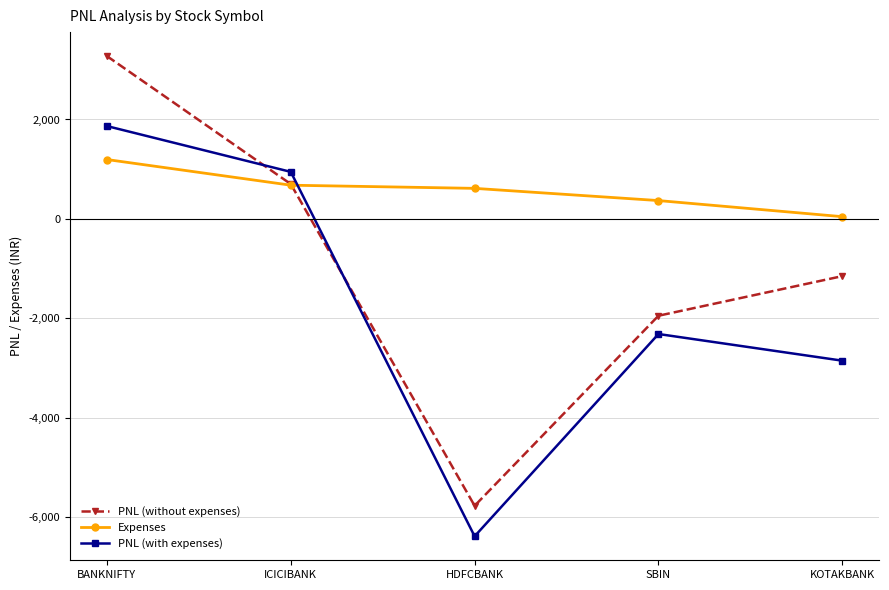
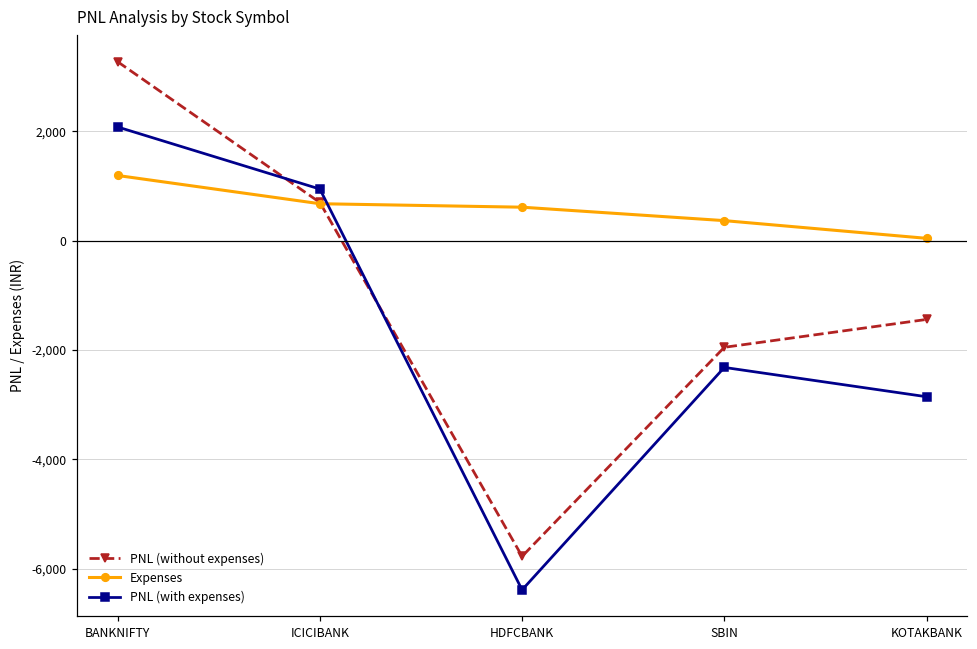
PNL (with expenses), BANKNIFTY: 1,900 -> 2,100
PNL (without expenses), KOTAKBANK: -1,200 -> -1,400
